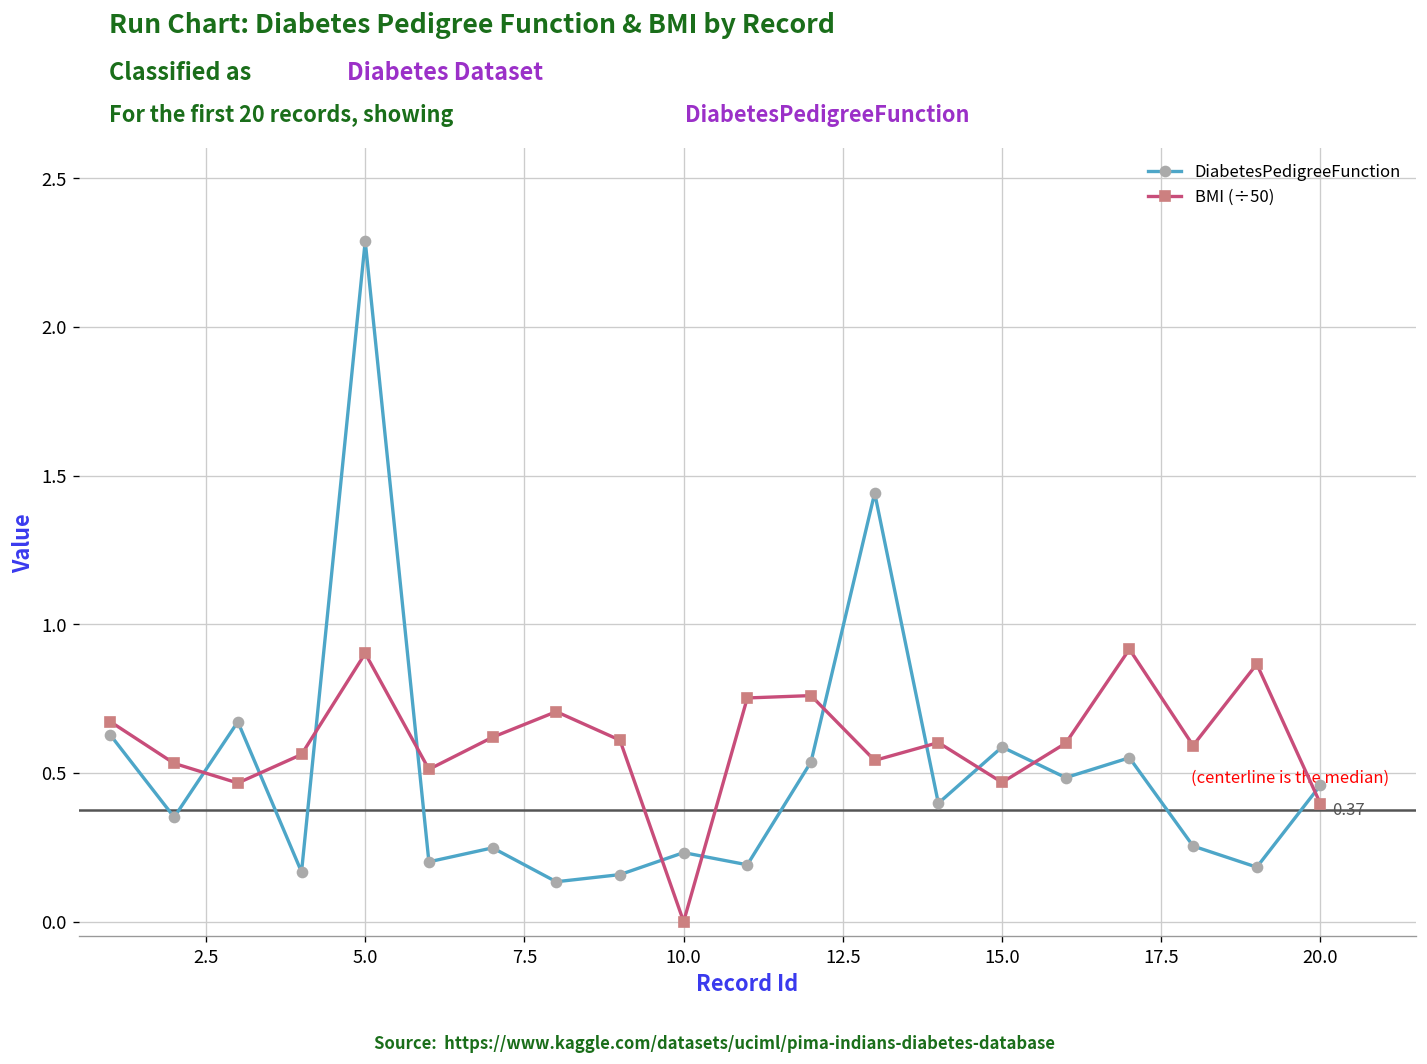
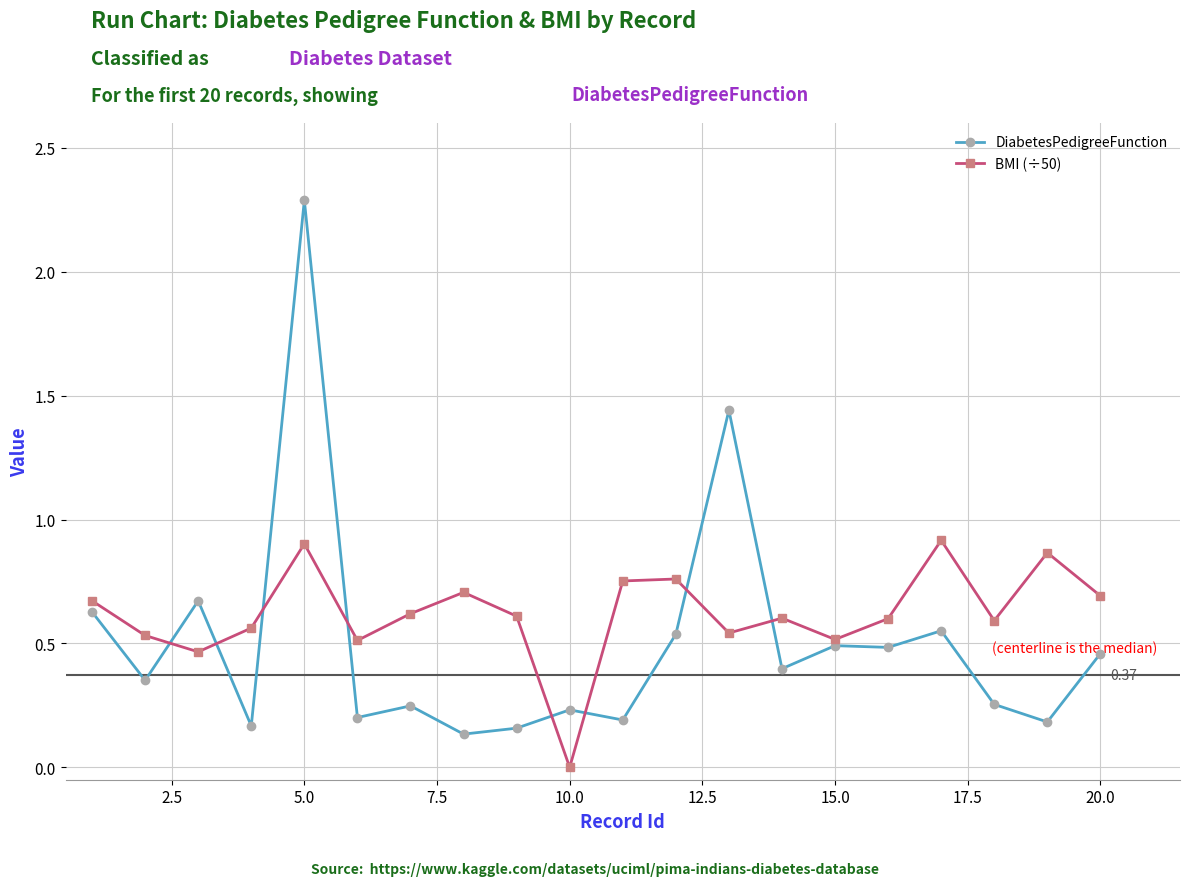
DiabetesPedigreeFunction, 15.0: 0.59 -> 0.49
BMI (÷50), 15.0: 0.47 -> 0.52
BMI (÷50), 20.0: 0.40 -> 0.69
